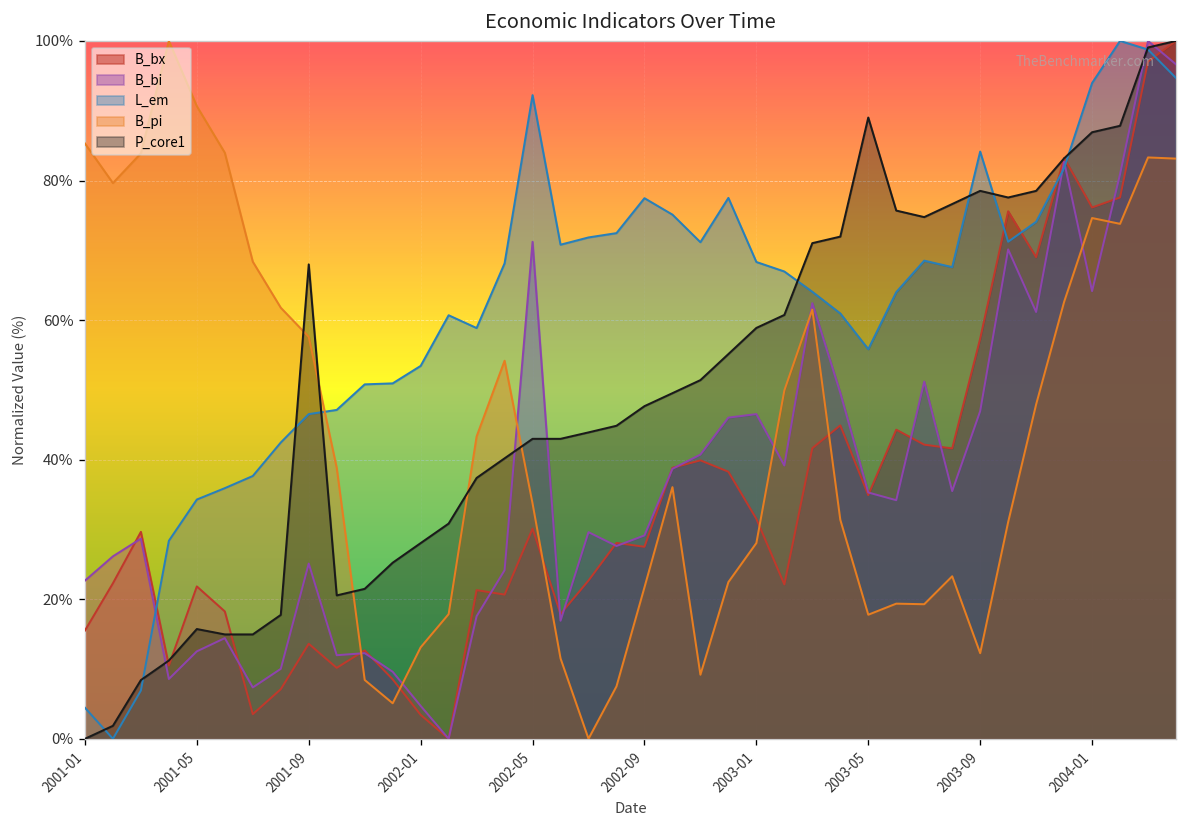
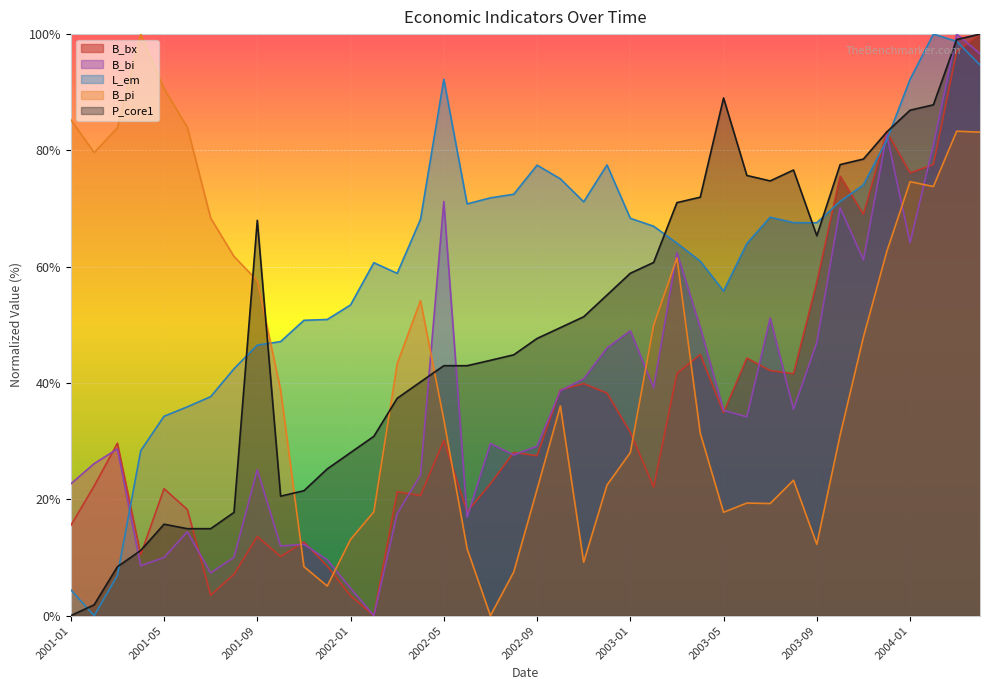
B_bi, 2001-05: 13% -> 10%
B_bi, 2003-01: 47% -> 49%
L_em, 2003-09: 84% -> 68%
P_core1, 2003-09: 79% -> 65%
L_em, 2004-01: 94% -> 92%
